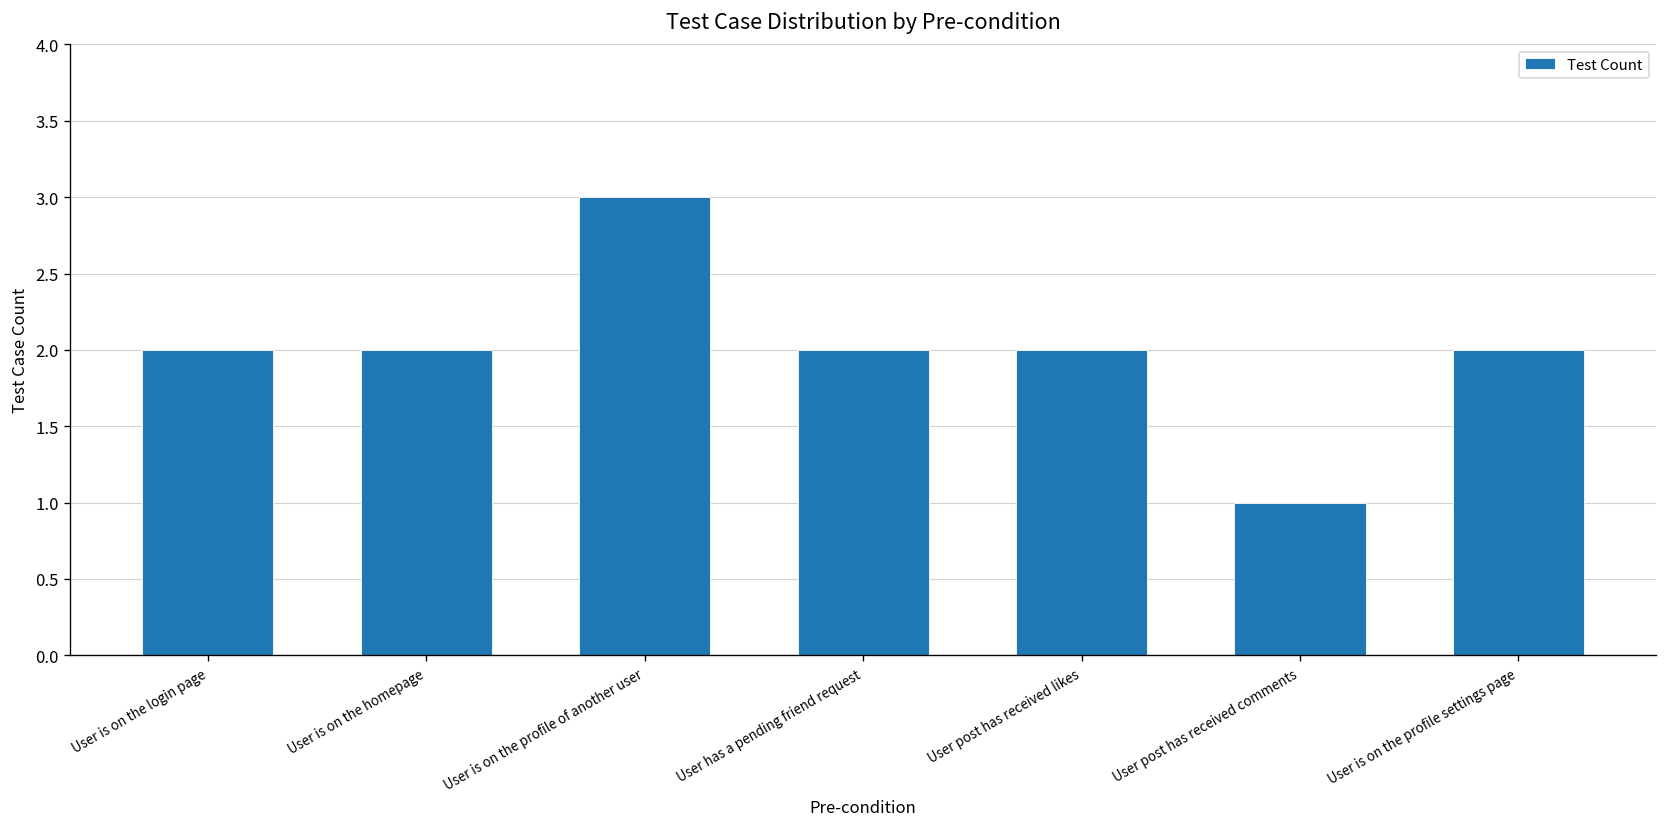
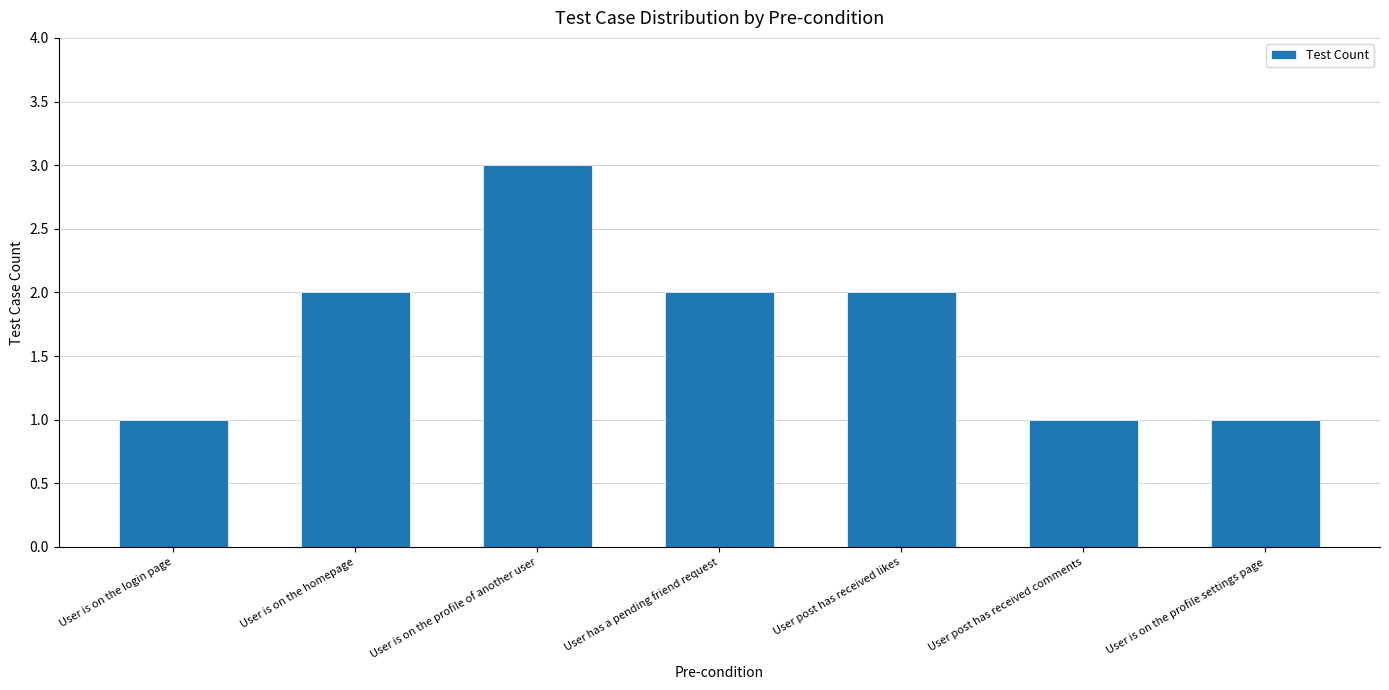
User is on the login page: 2 -> 1
User is on the profile settings page: 2 -> 1
